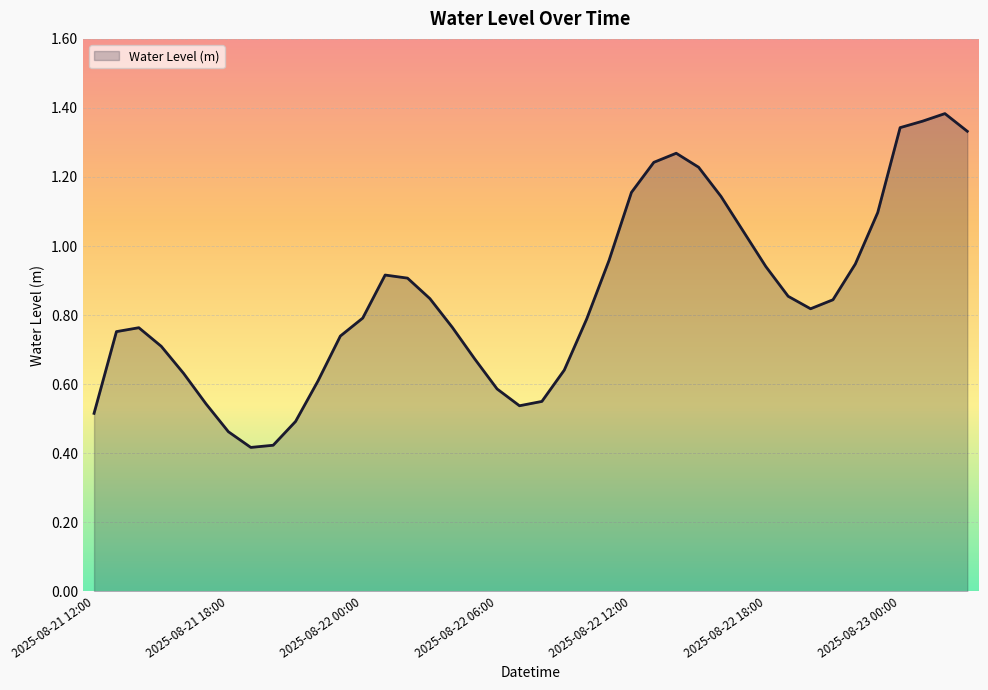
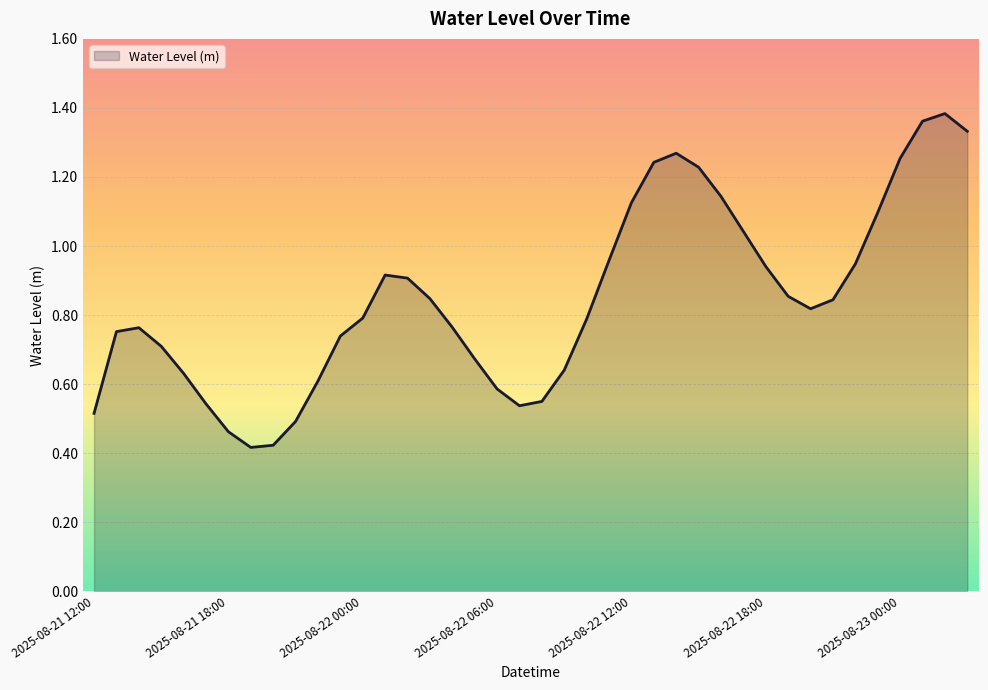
2025-08-22 12:00: 1.16 -> 1.13
2025-08-23 00:00: 1.34 -> 1.25
